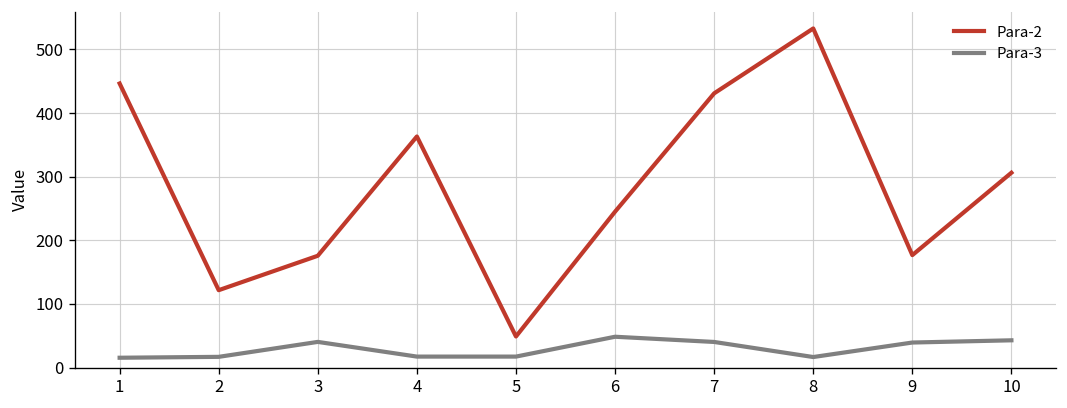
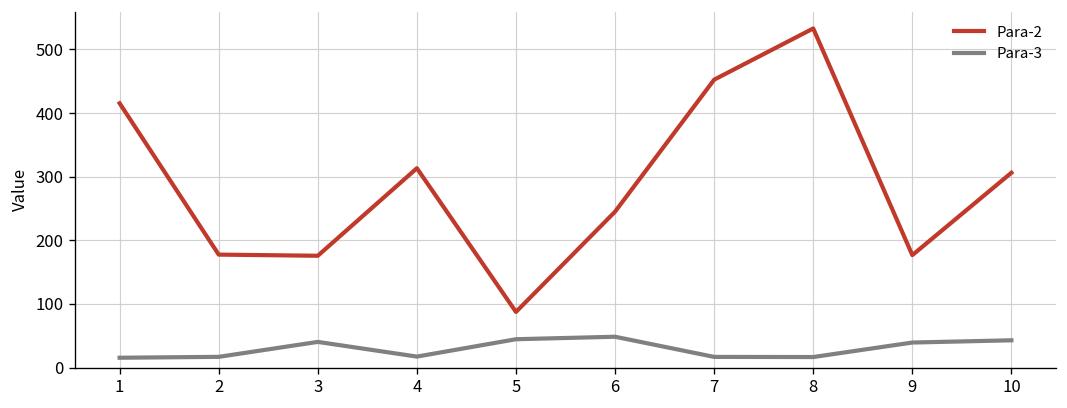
Para-2, 1: 450 -> 420
Para-2, 2: 120 -> 180
Para-2, 4: 360 -> 310
Para-2, 5: 50 -> 90
Para-3, 5: 20 -> 40
Para-2, 7: 430 -> 450
Para-3, 7: 40 -> 20
